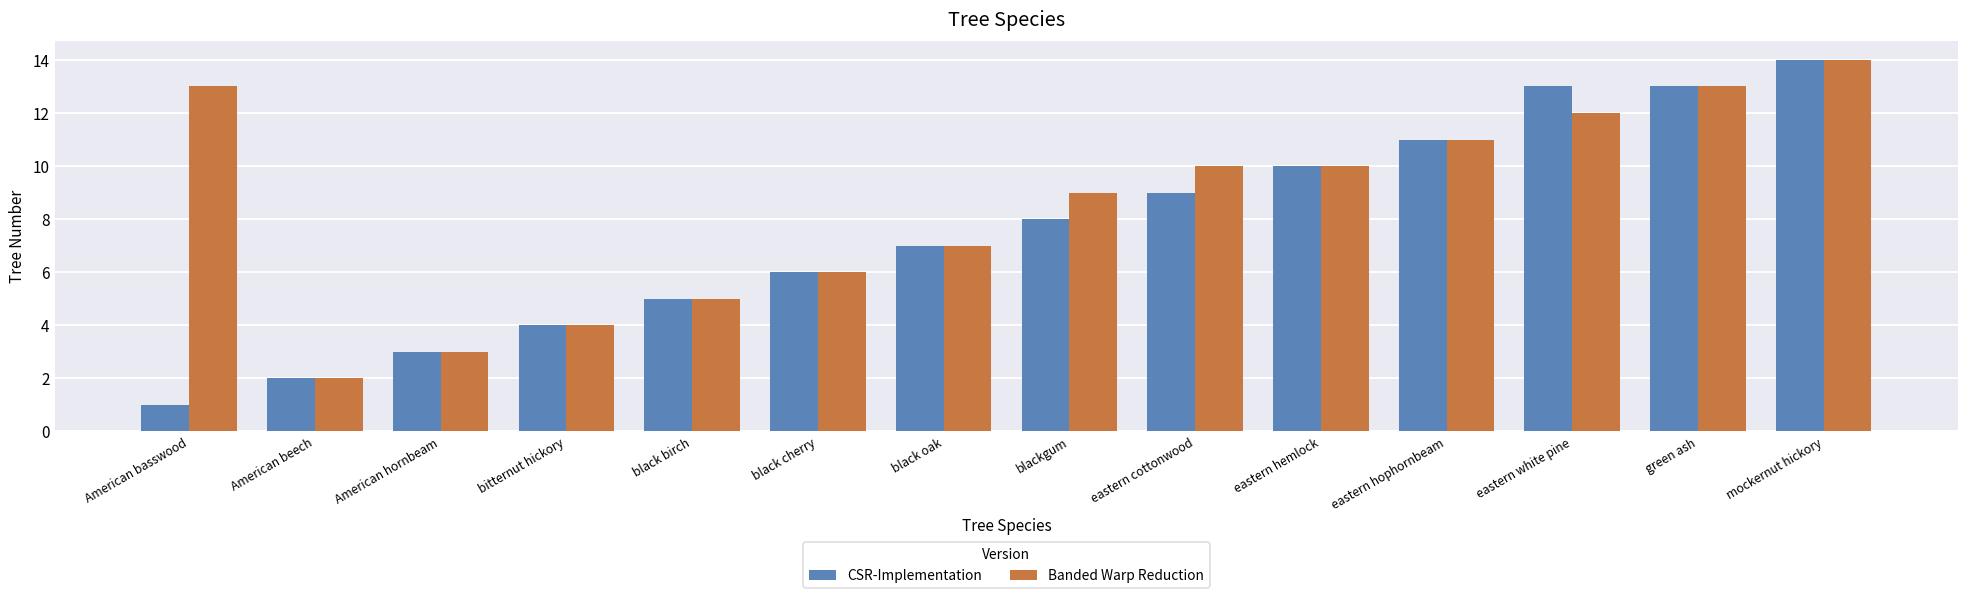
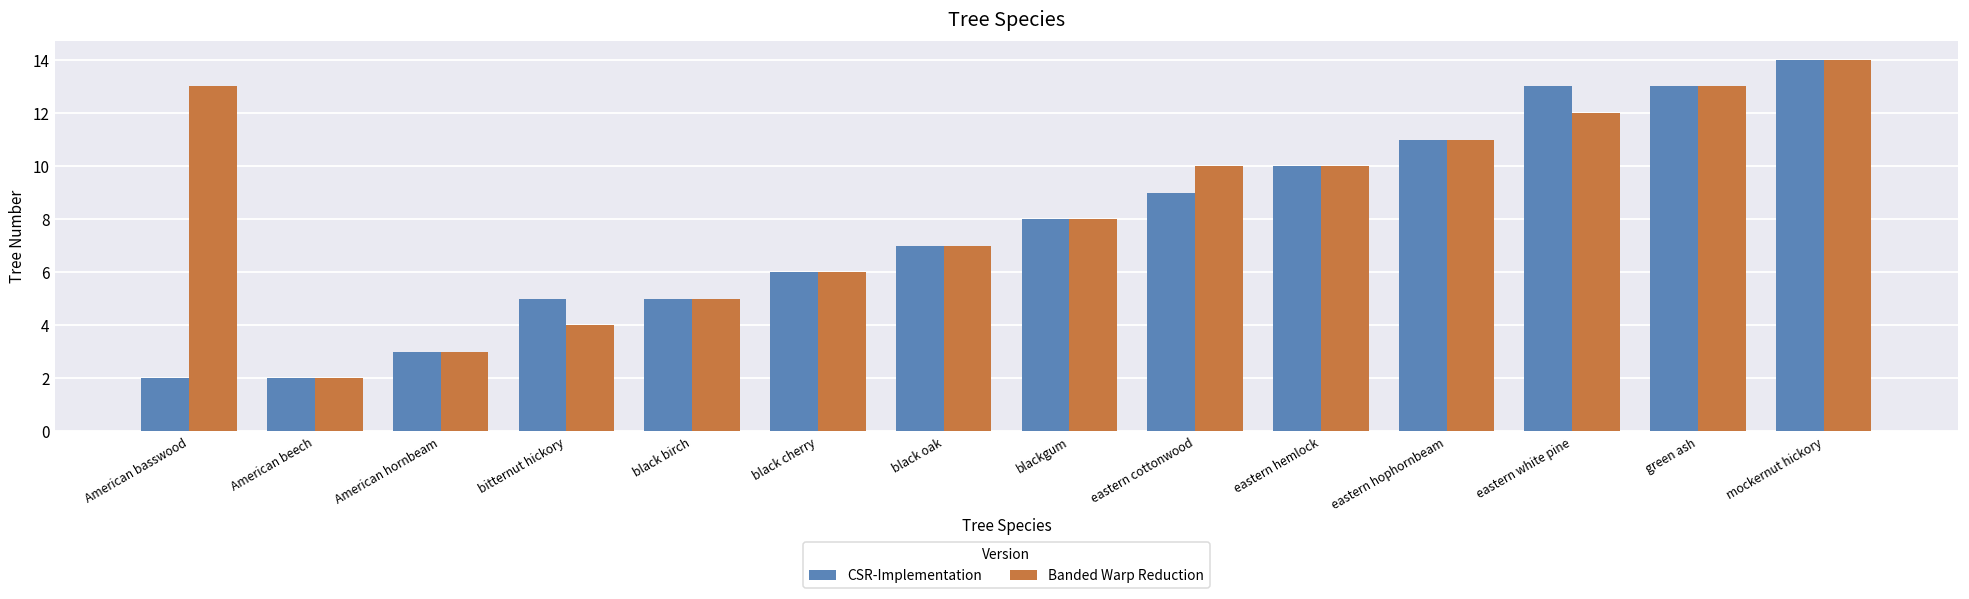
CSR-Implementation, American basswood: 1 -> 2
CSR-Implementation, bitternut hickory: 4 -> 5
Banded Warp Reduction, blackgum: 9 -> 8
